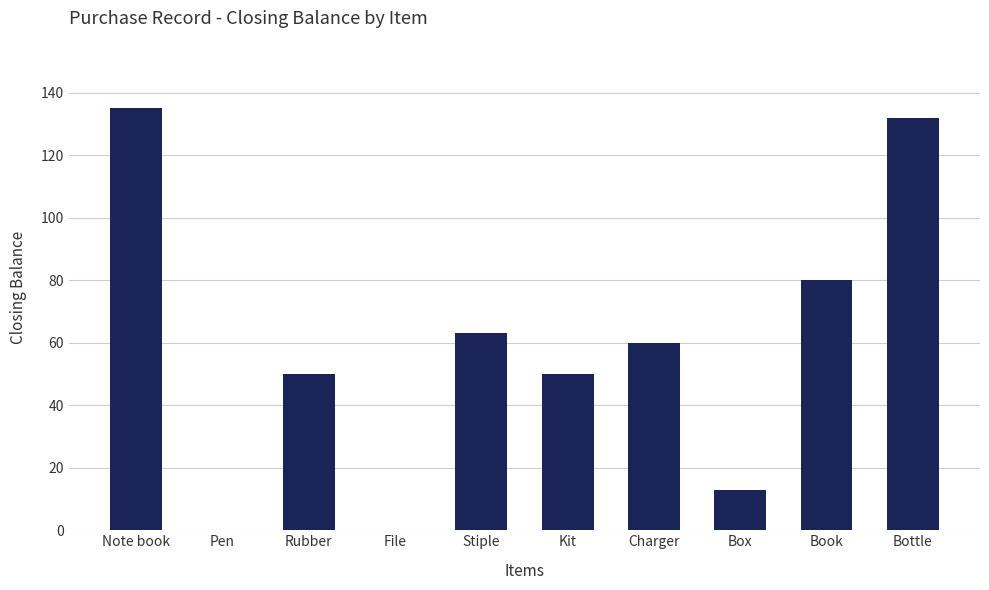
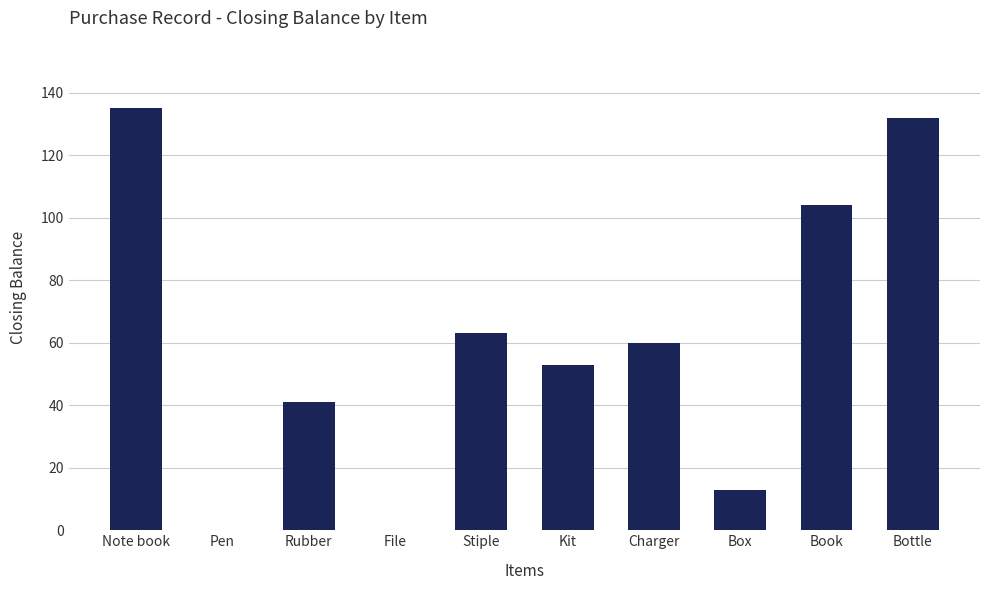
Rubber: 50 -> 41
Kit: 50 -> 53
Book: 80 -> 104
